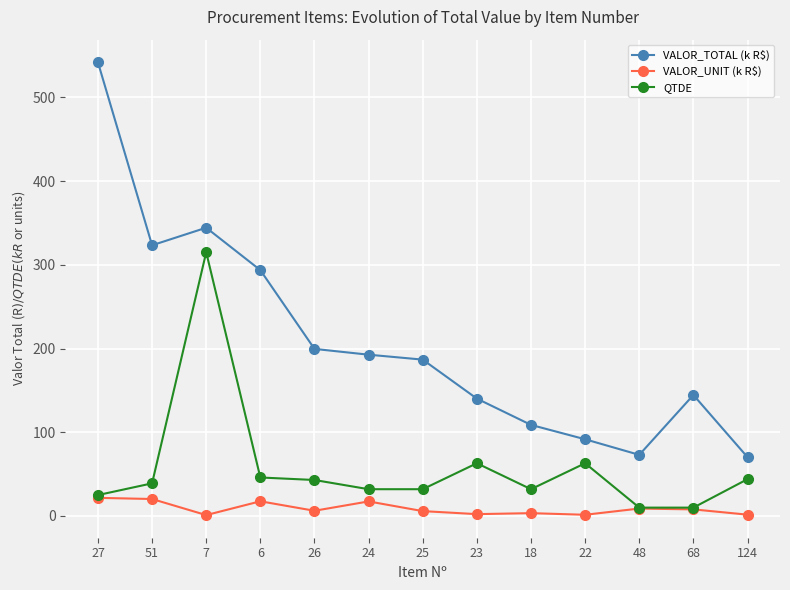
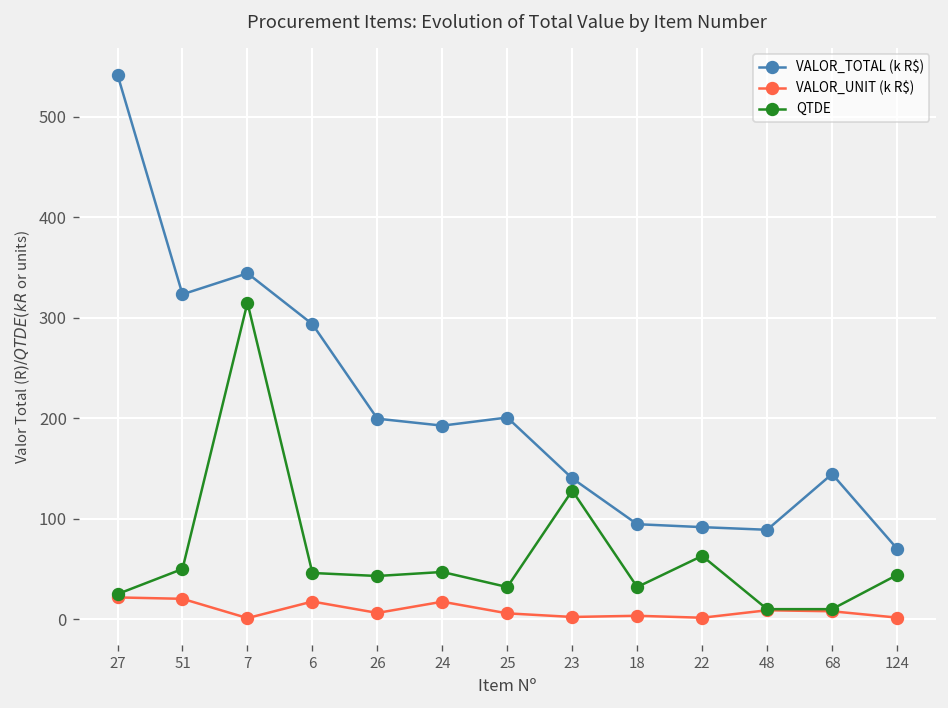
QTDE, 51: 40 -> 50
QTDE, 24: 30 -> 50
VALOR_TOTAL (k R$), 25: 190 -> 200
QTDE, 23: 60 -> 130
VALOR_TOTAL (k R$), 18: 110 -> 90
VALOR_TOTAL (k R$), 48: 70 -> 90
